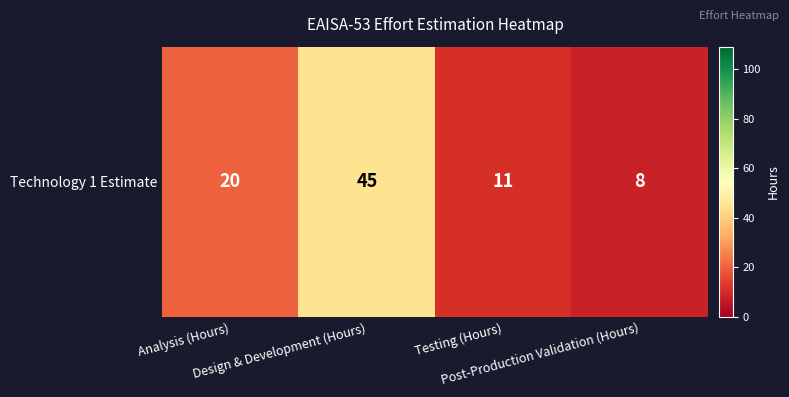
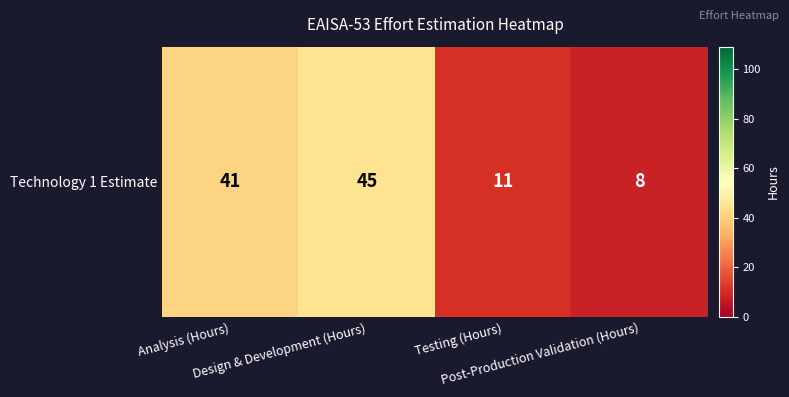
Technology 1 Estimate, Analysis (Hours): 20 -> 41
